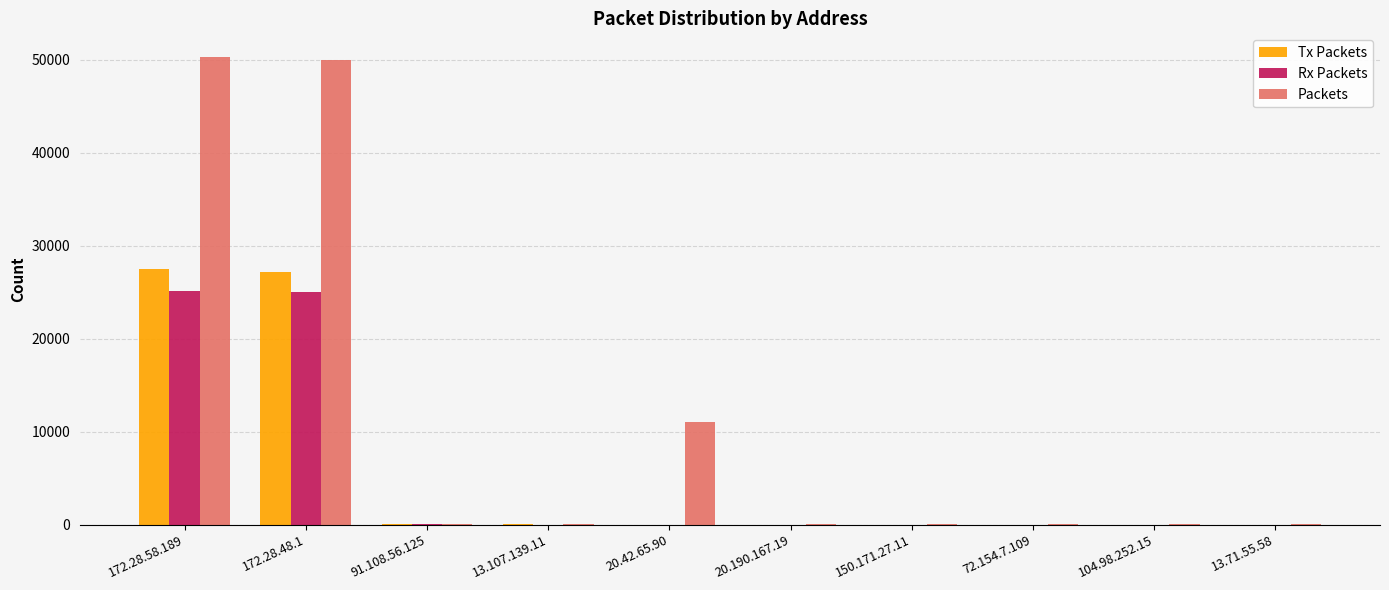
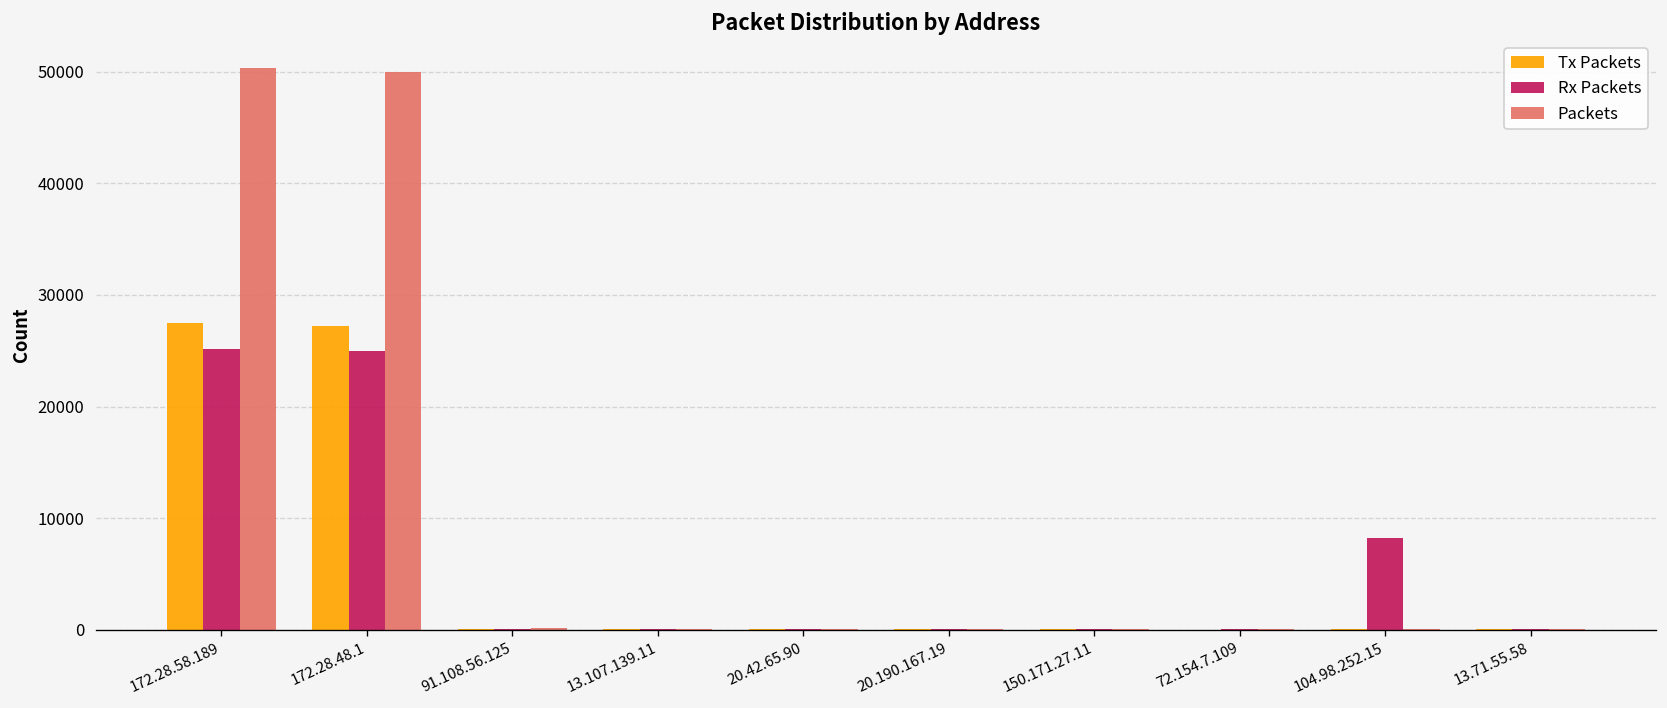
Packets, 20.42.65.90: 11000 -> 0
Rx Packets, 104.98.252.15: 0 -> 8000
